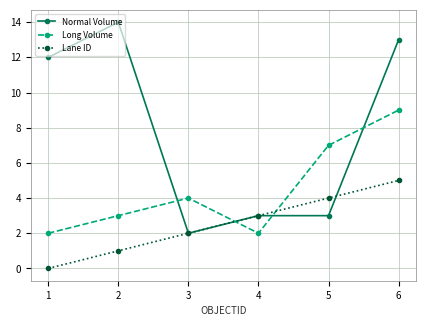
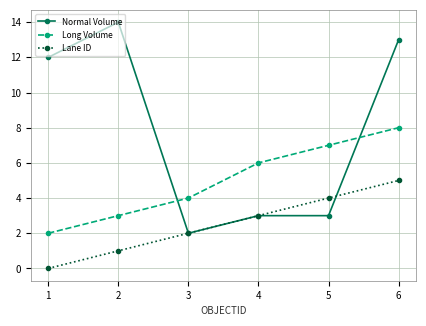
Long Volume, 4: 2 -> 6
Long Volume, 6: 9 -> 8
